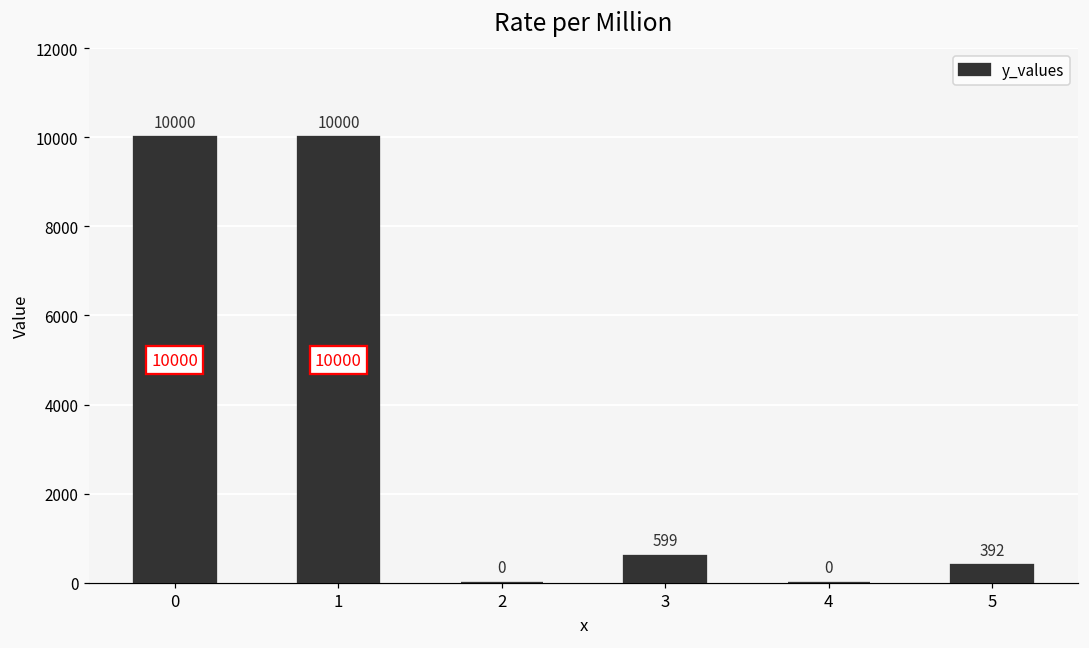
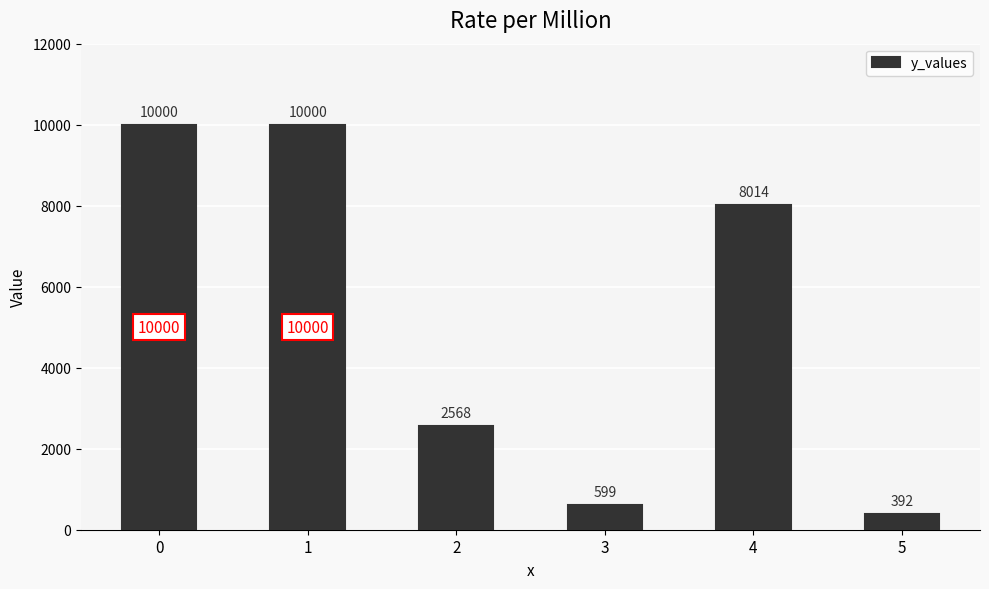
2: 0 -> 2568
4: 0 -> 8014
